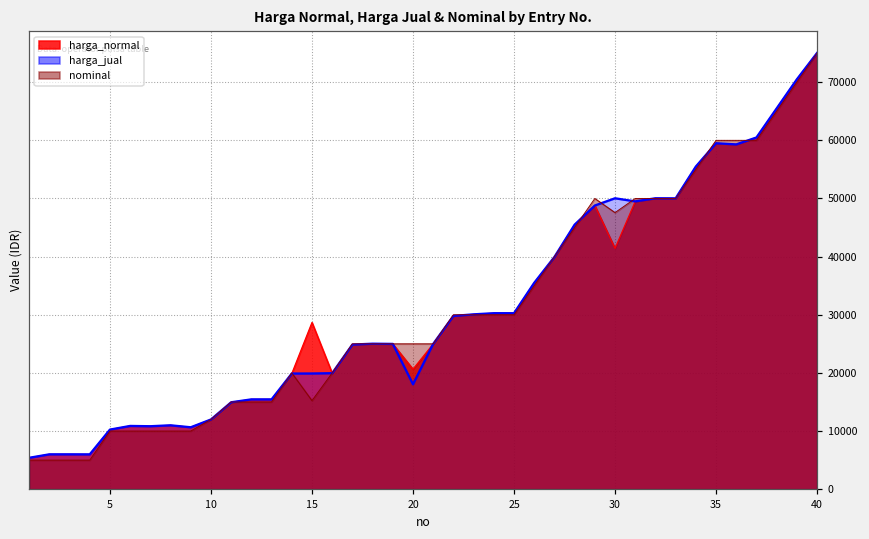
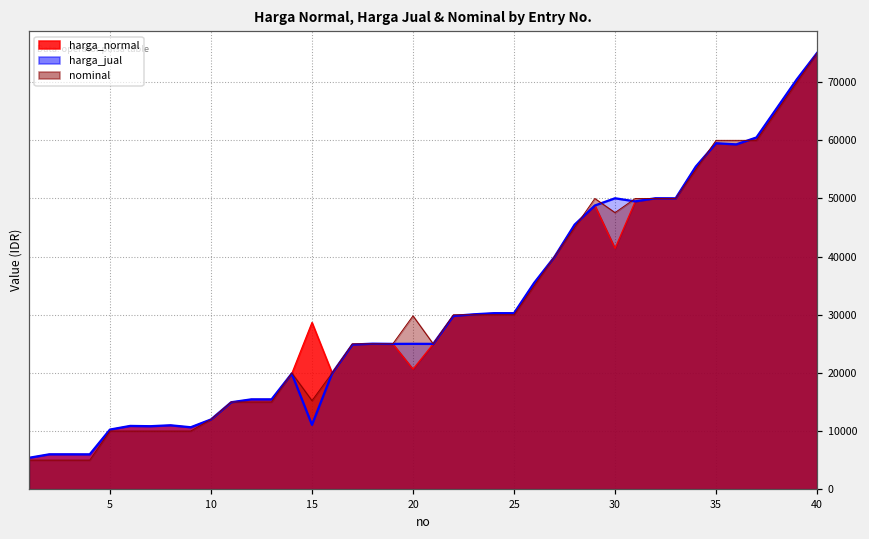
harga_jual, 15: 20000 -> 11000
harga_jual, 20: 18000 -> 25000
nominal, 20: 25000 -> 30000
